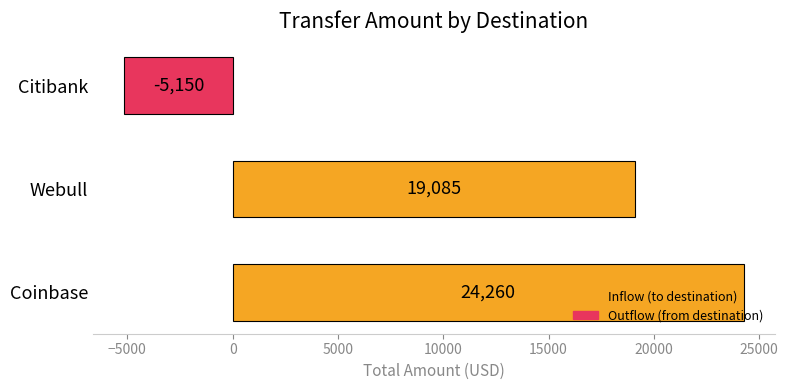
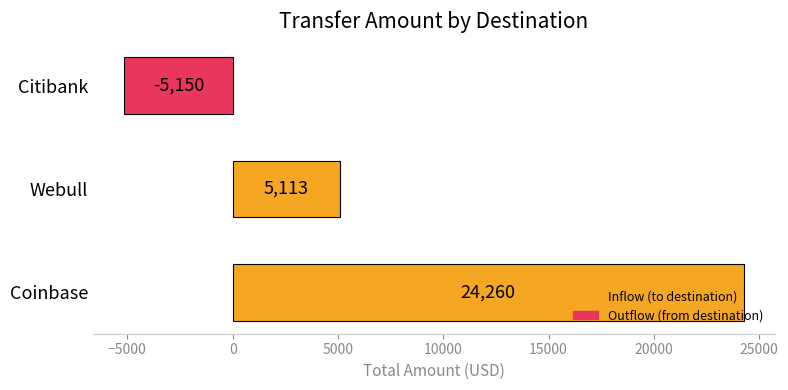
Webull: 19,085 -> 5,113
